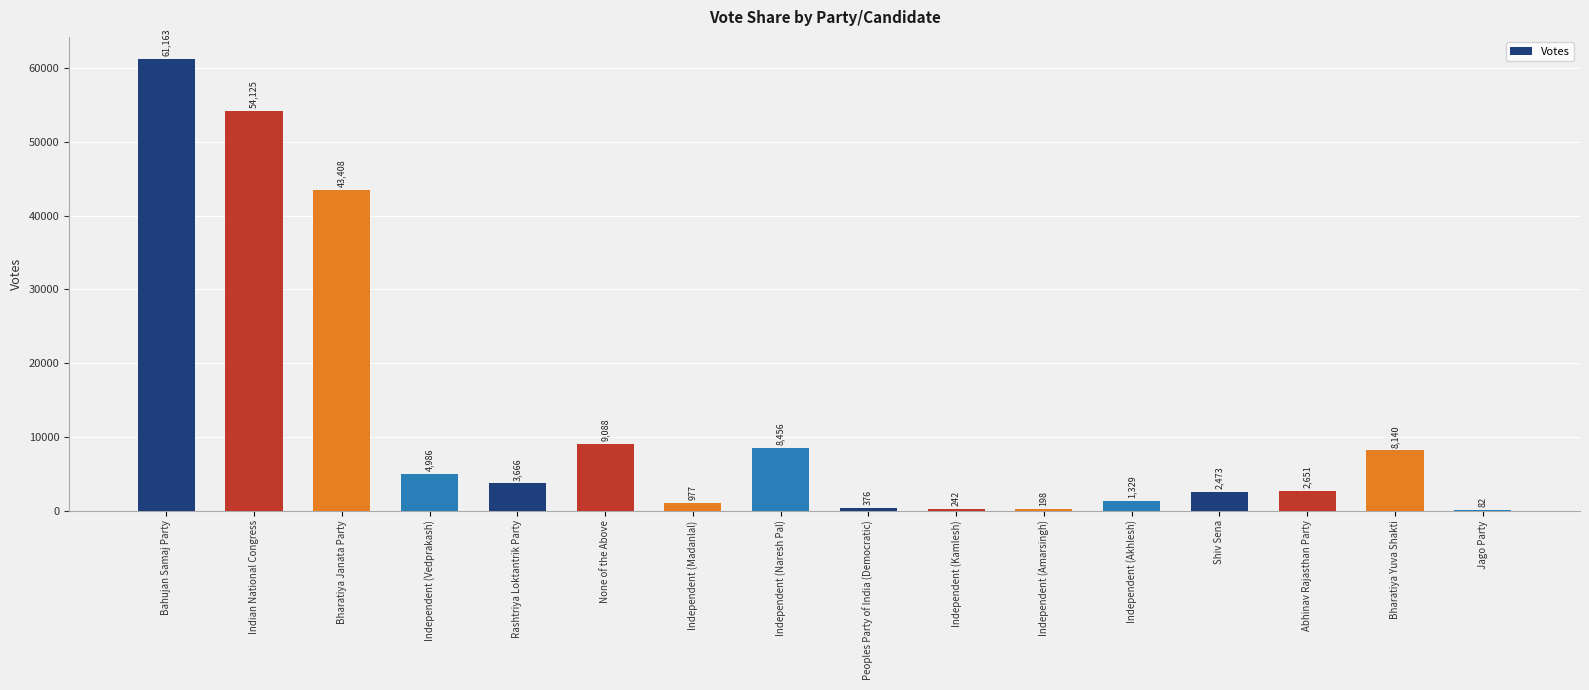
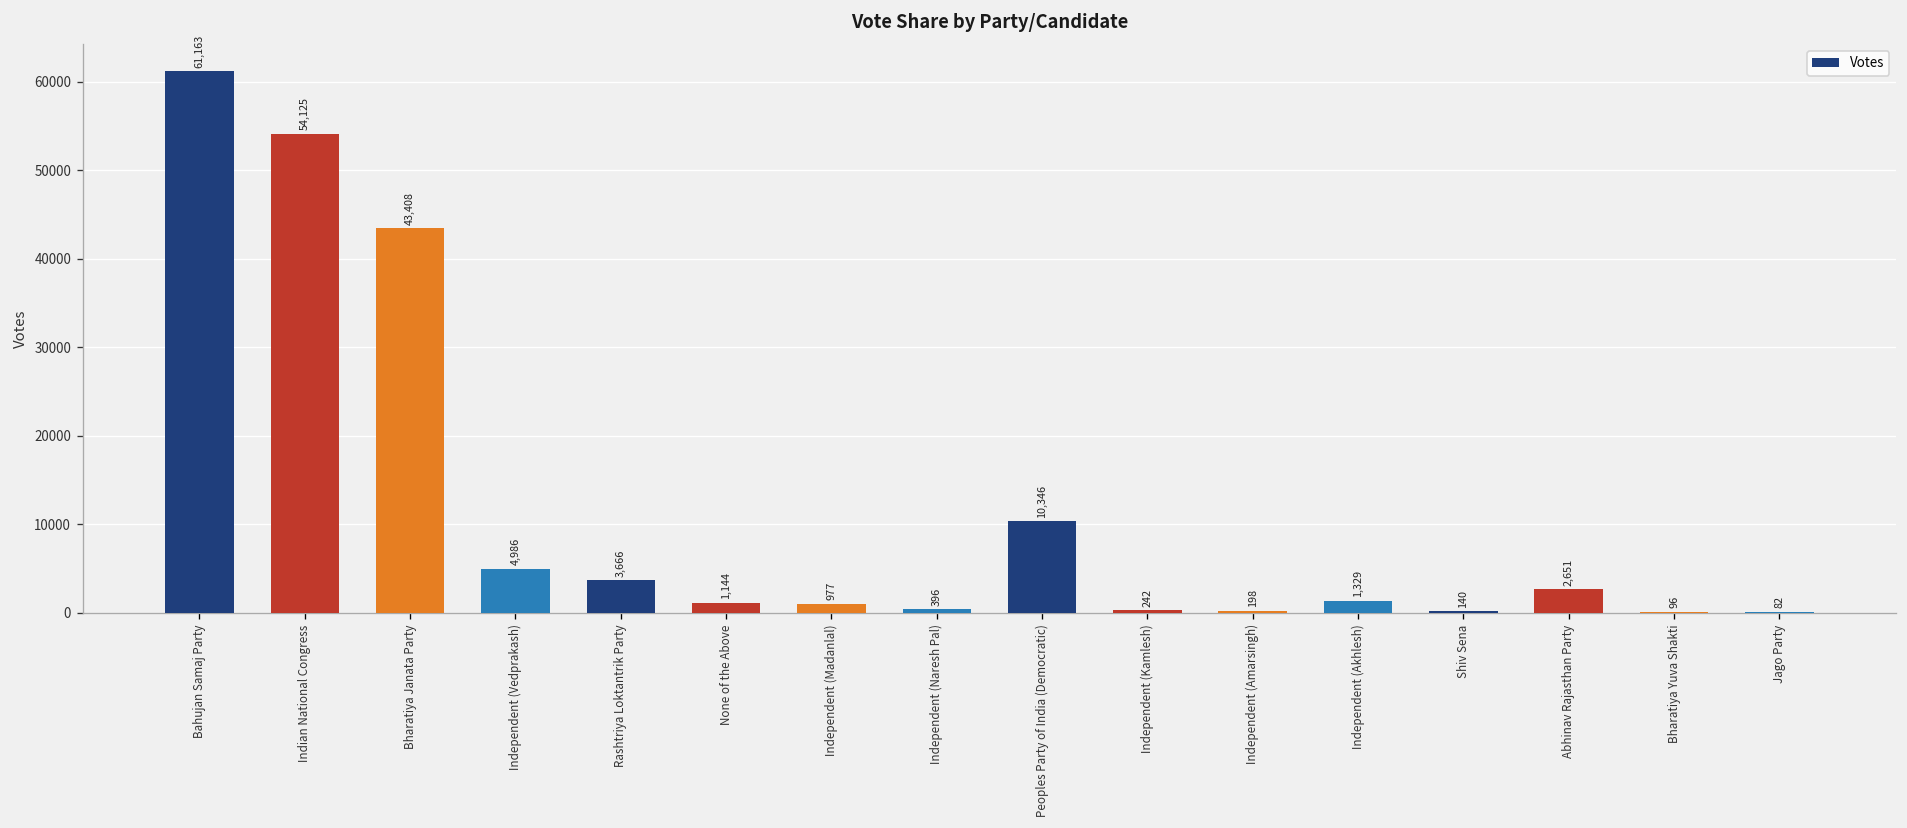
None of the Above: 9,088 -> 1,144
Independent (Naresh Pal): 8,456 -> 396
Peoples Party of India (Democratic): 376 -> 10,346
Shiv Sena: 2,473 -> 140
Bharatiya Yuva Shakti: 8,140 -> 96
